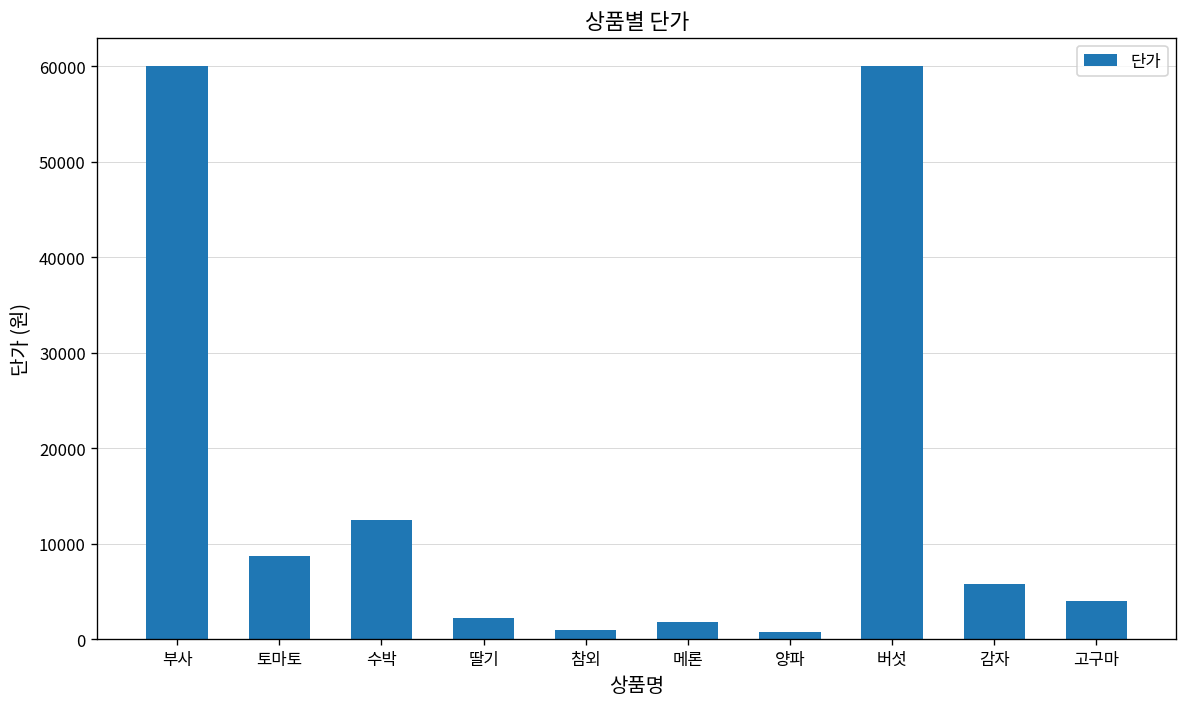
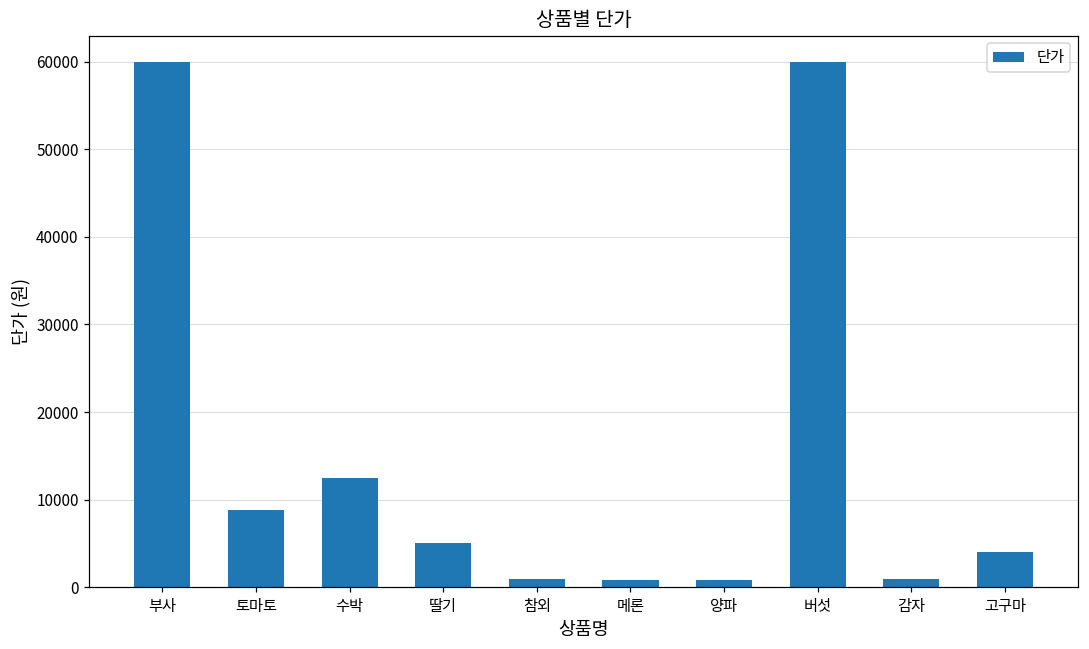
딸기: 2000 -> 5000
메론: 2000 -> 1000
감자: 6000 -> 1000
